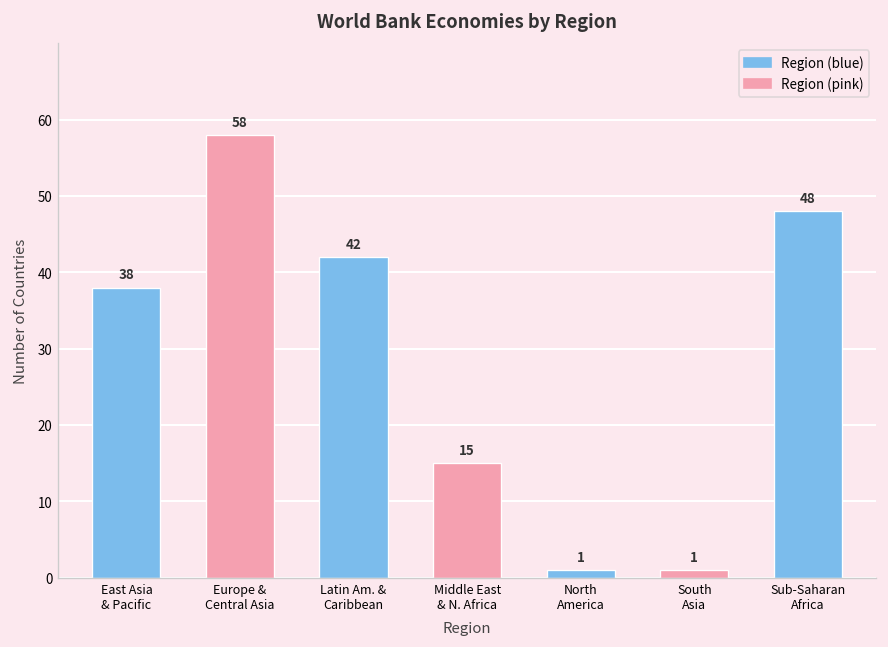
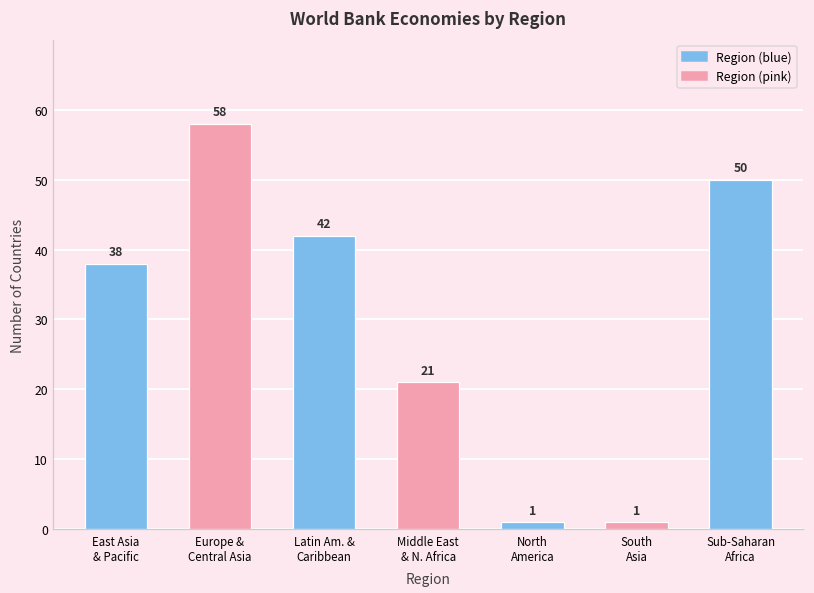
Middle East & N. Africa: 15 -> 21
Sub-Saharan Africa: 48 -> 50
